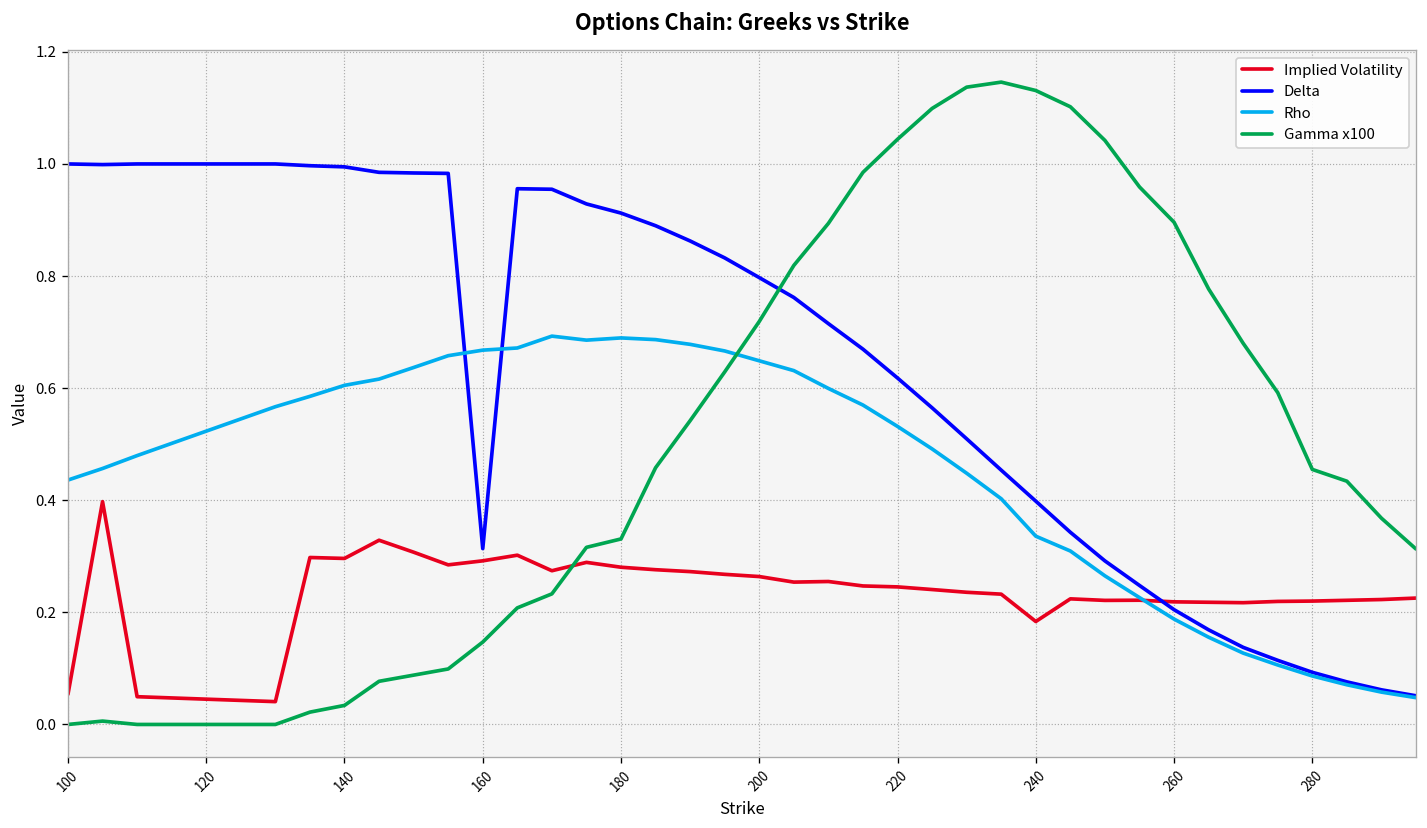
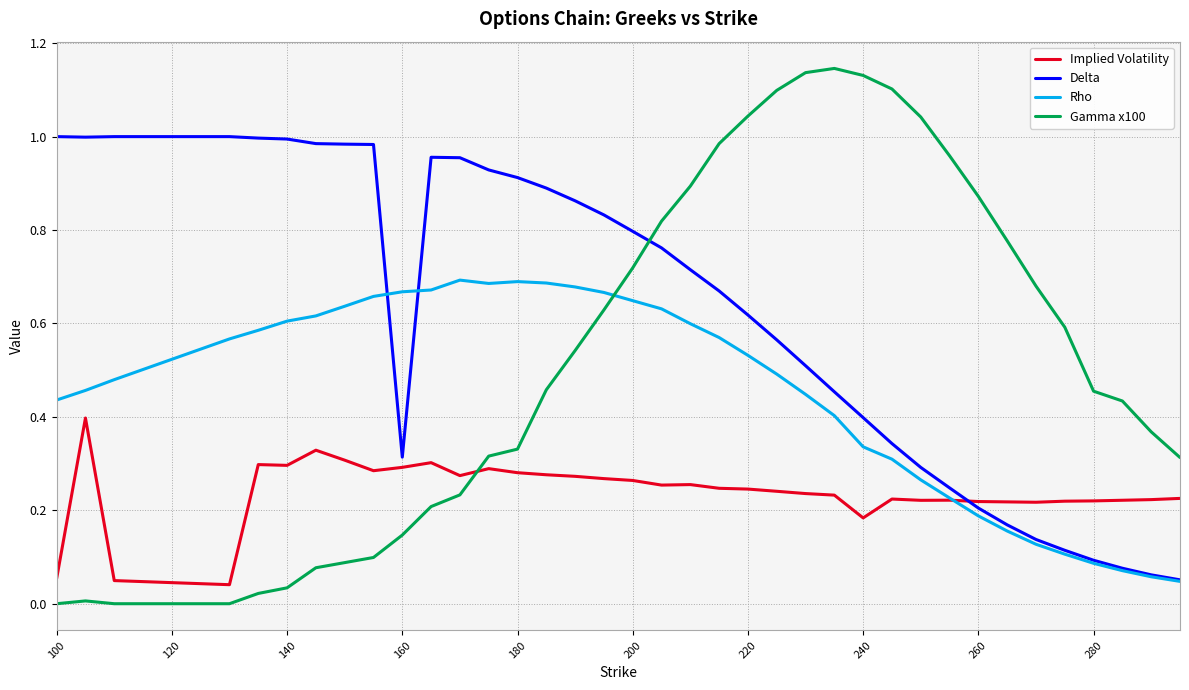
Gamma x100, 260: 0.90 -> 0.87
